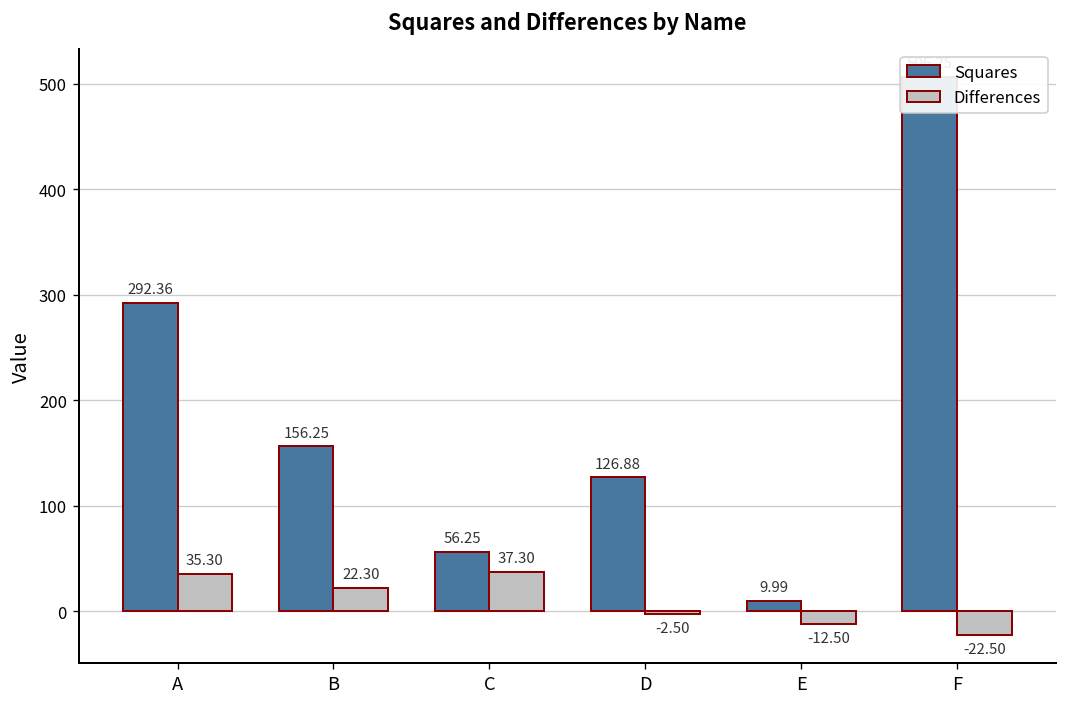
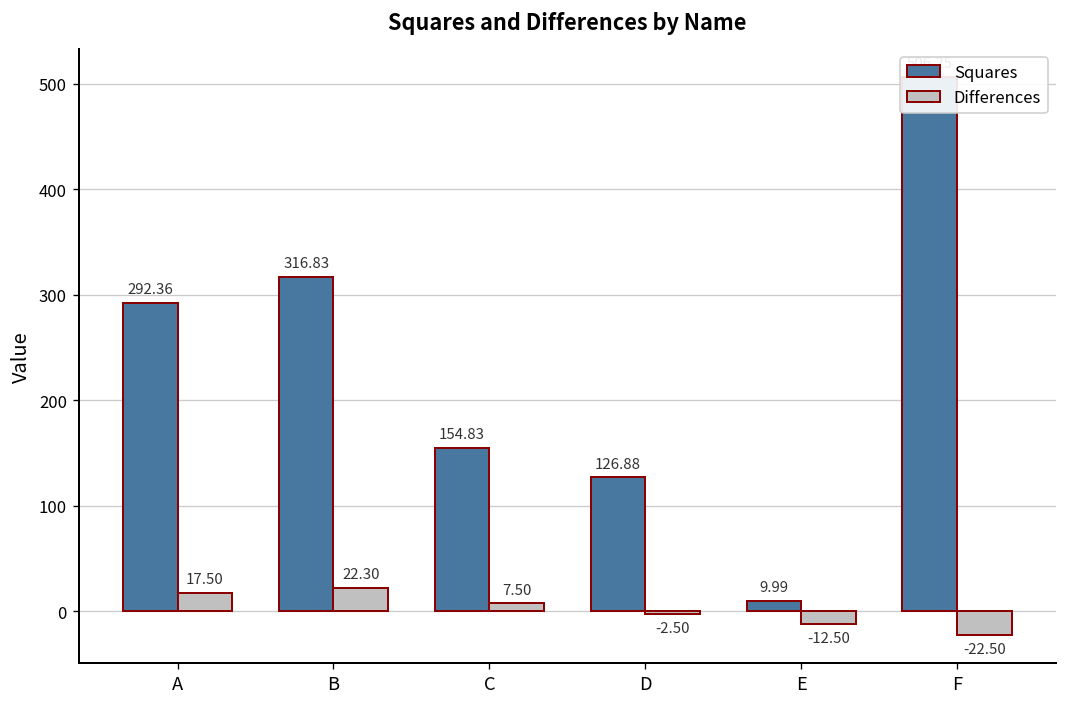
Differences, A: 35.30 -> 17.50
Squares, B: 156.25 -> 316.83
Squares, C: 56.25 -> 154.83
Differences, C: 37.30 -> 7.50
